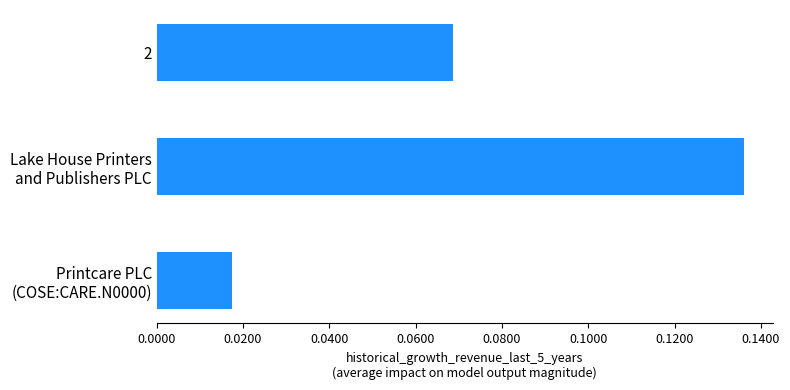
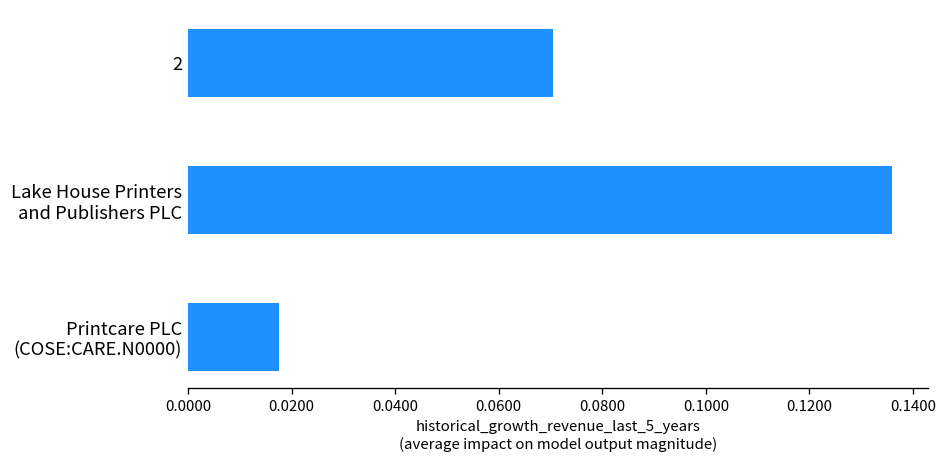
2: 0.069 -> 0.071
